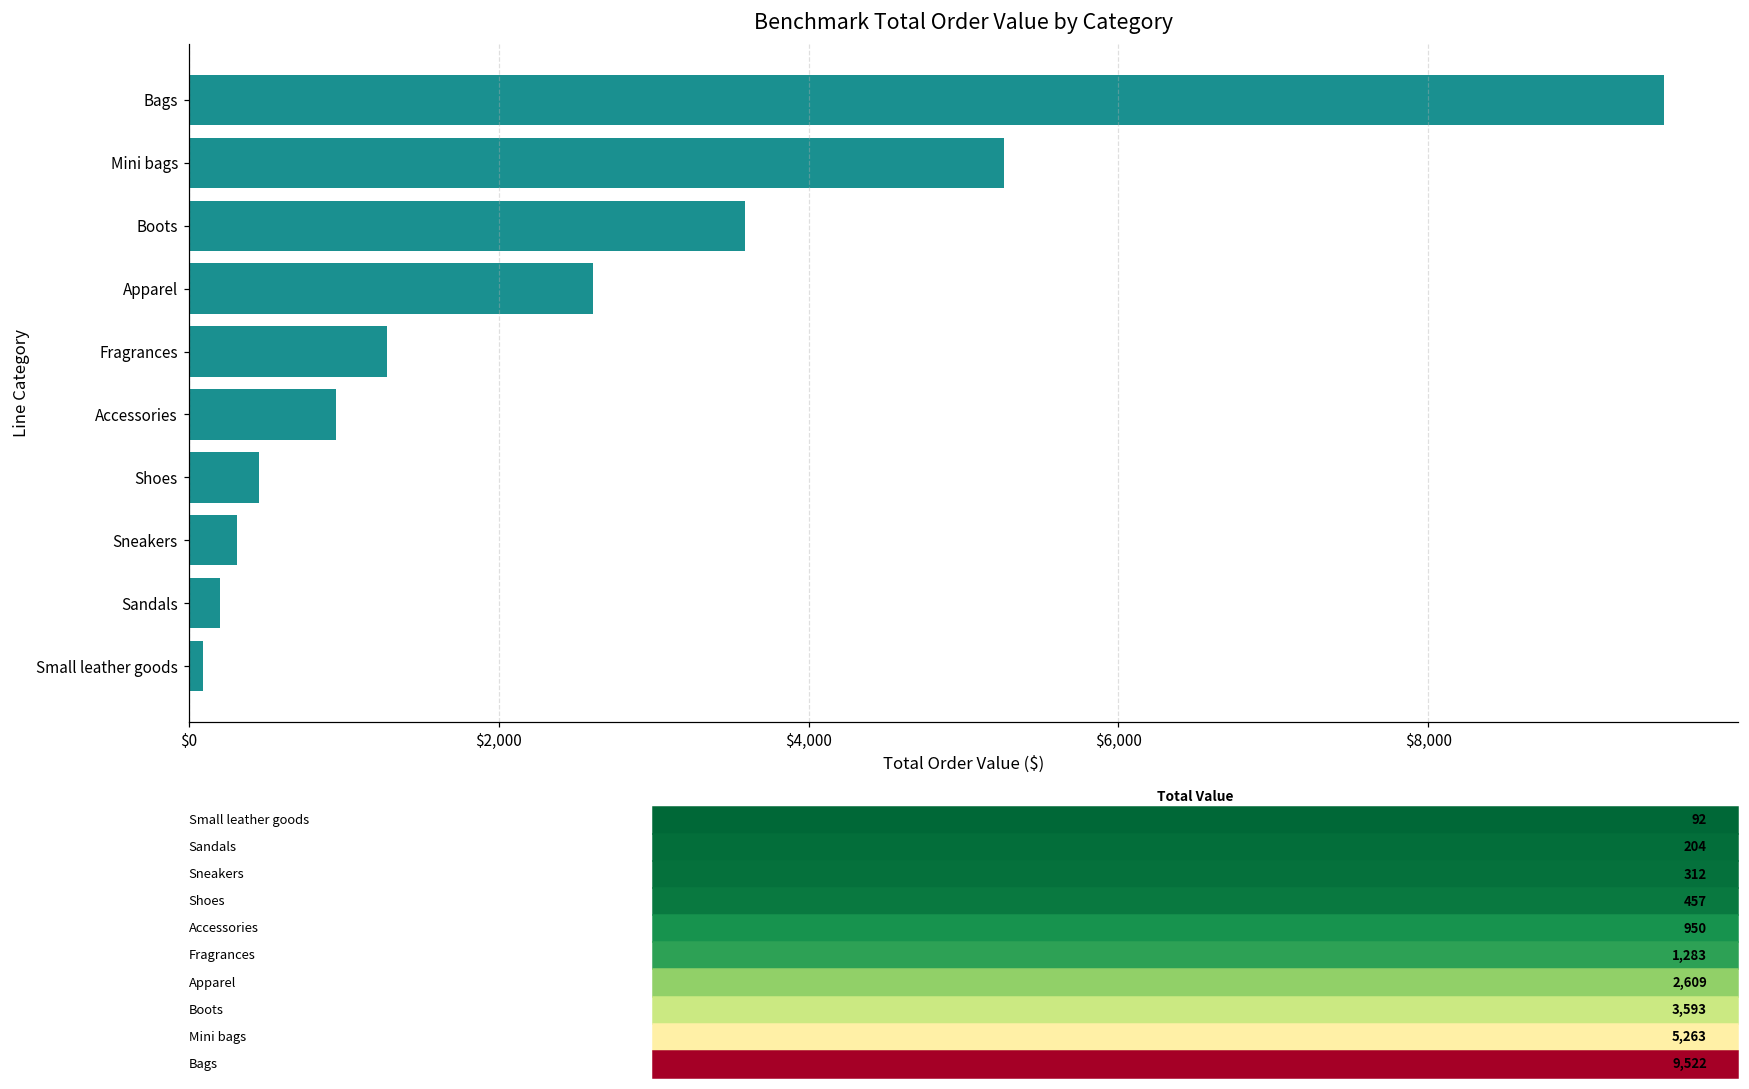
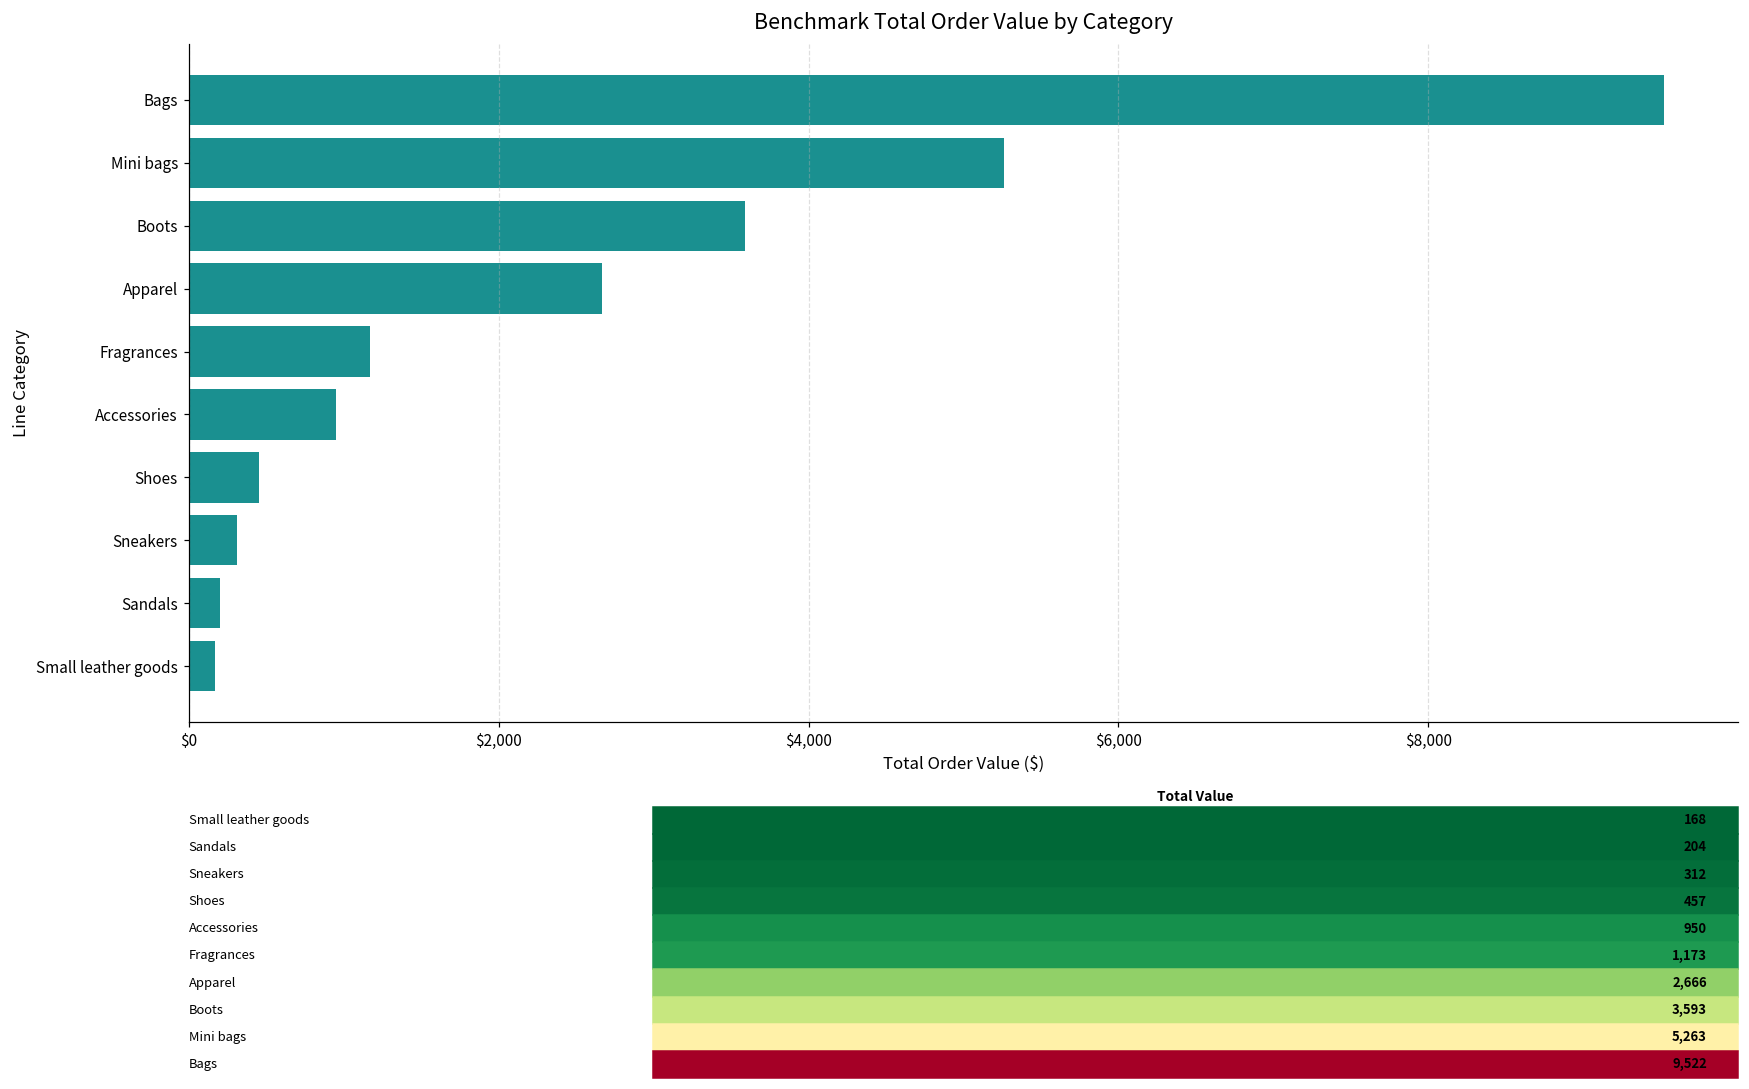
Apparel: 2,609 -> 2,666
Fragrances: 1,283 -> 1,173
Small leather goods: 92 -> 168
